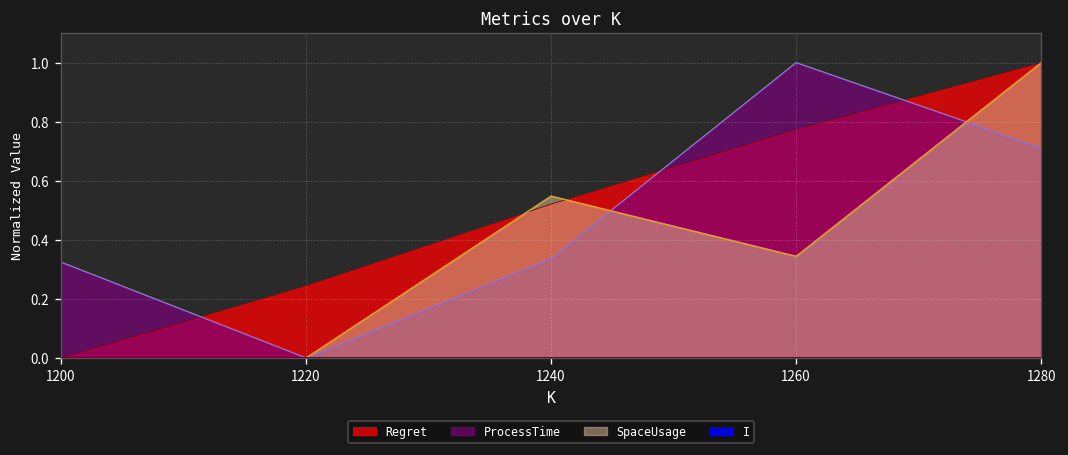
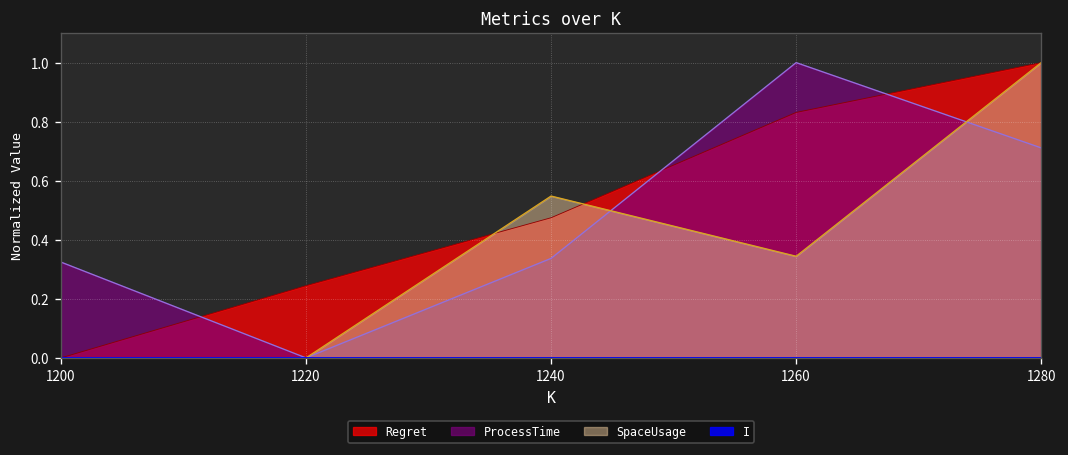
Regret, 1240: 0.52 -> 0.47
Regret, 1260: 0.77 -> 0.83
